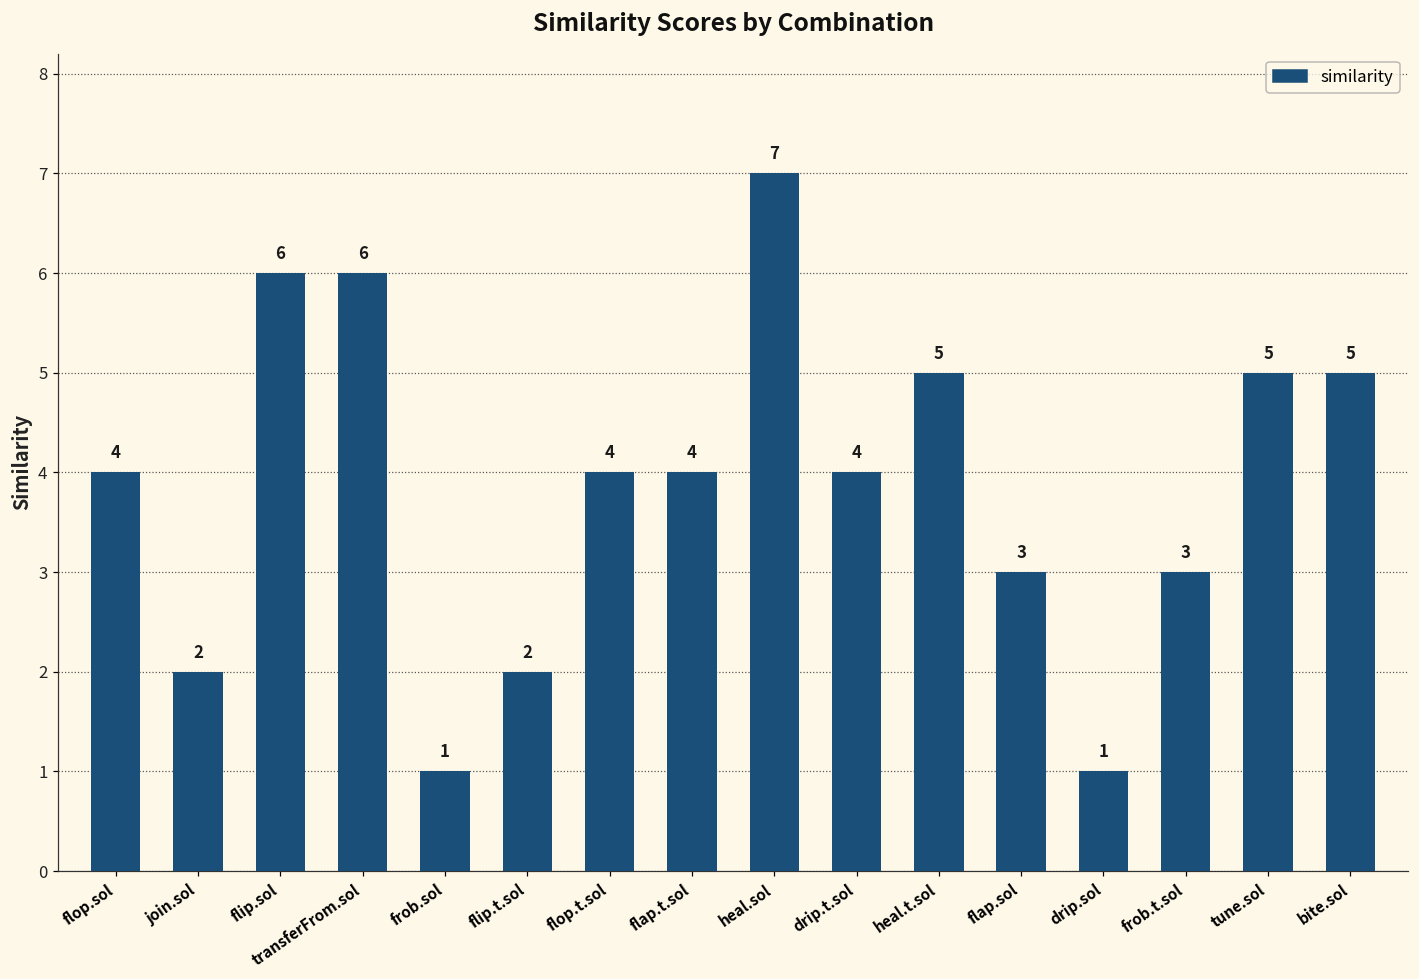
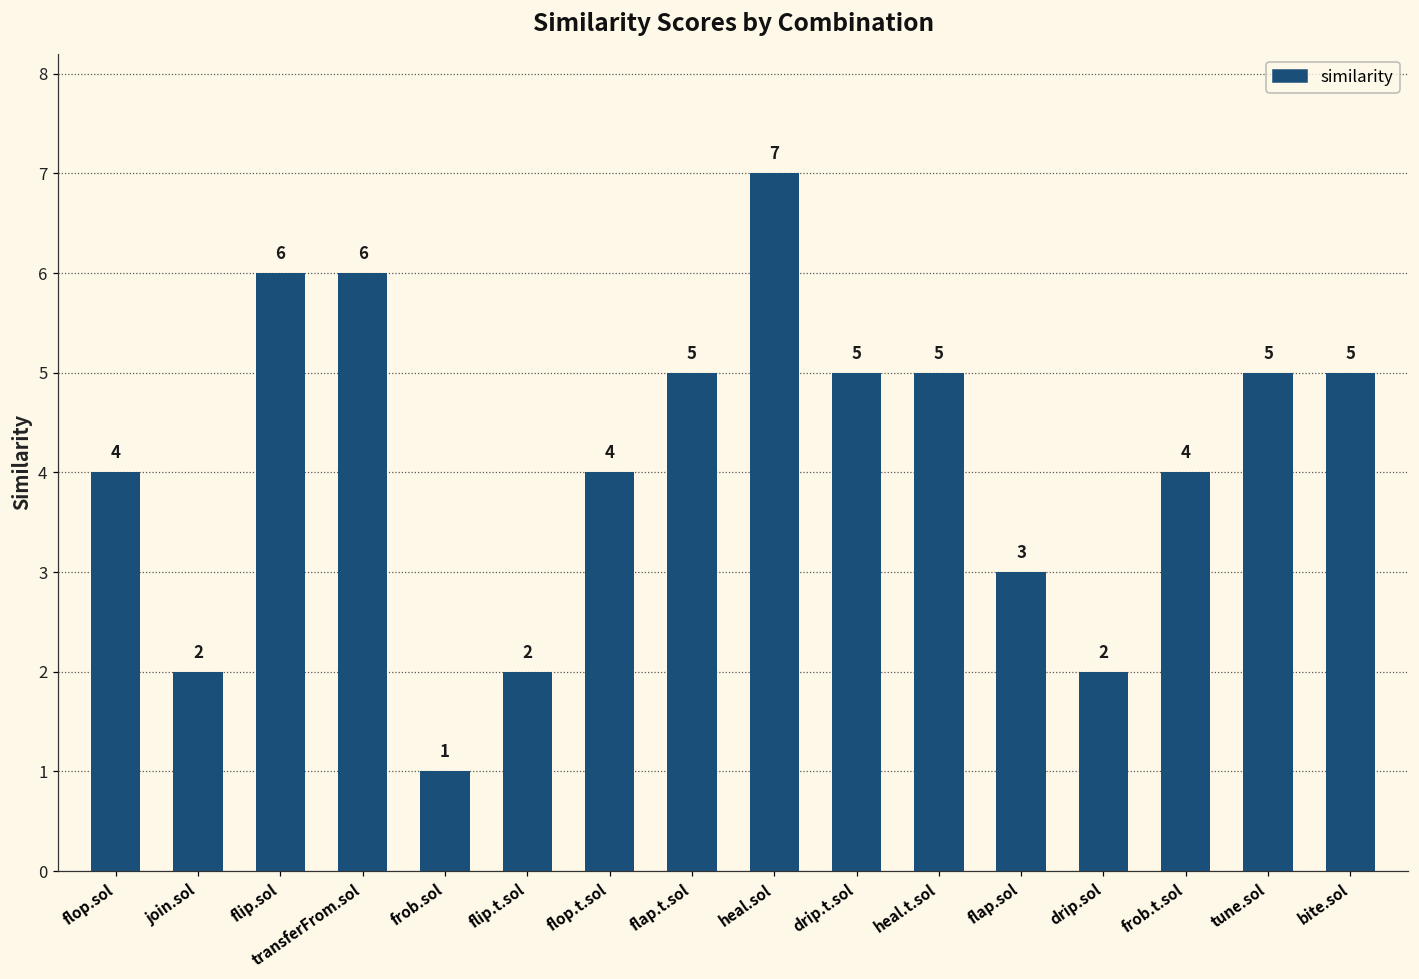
flap.t.sol: 4 -> 5
drip.t.sol: 4 -> 5
drip.sol: 1 -> 2
frob.t.sol: 3 -> 4
